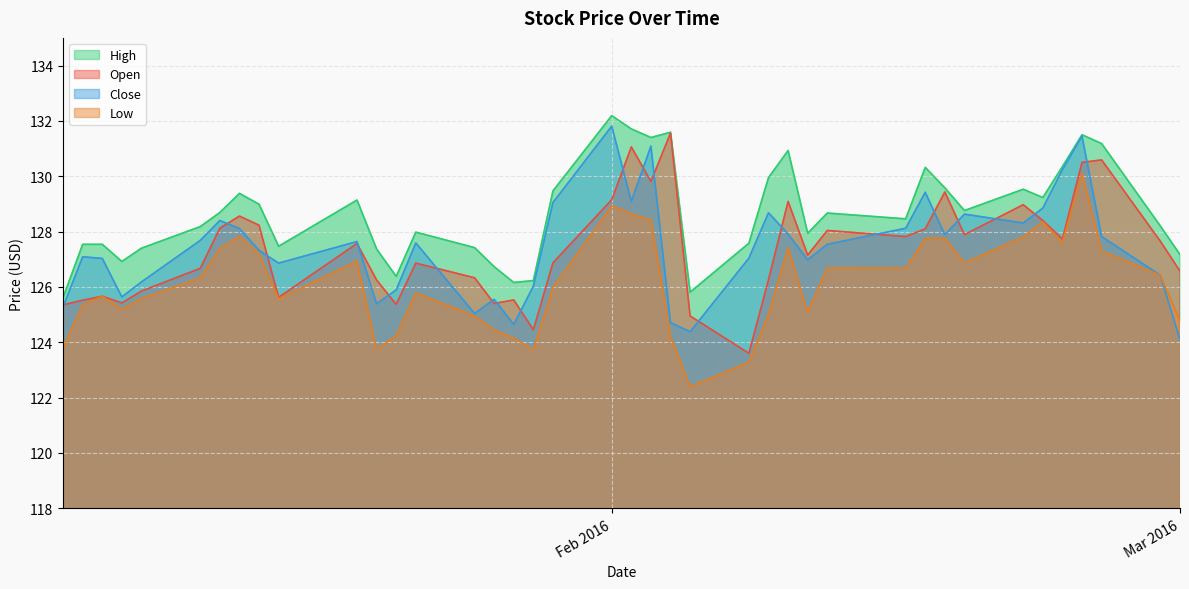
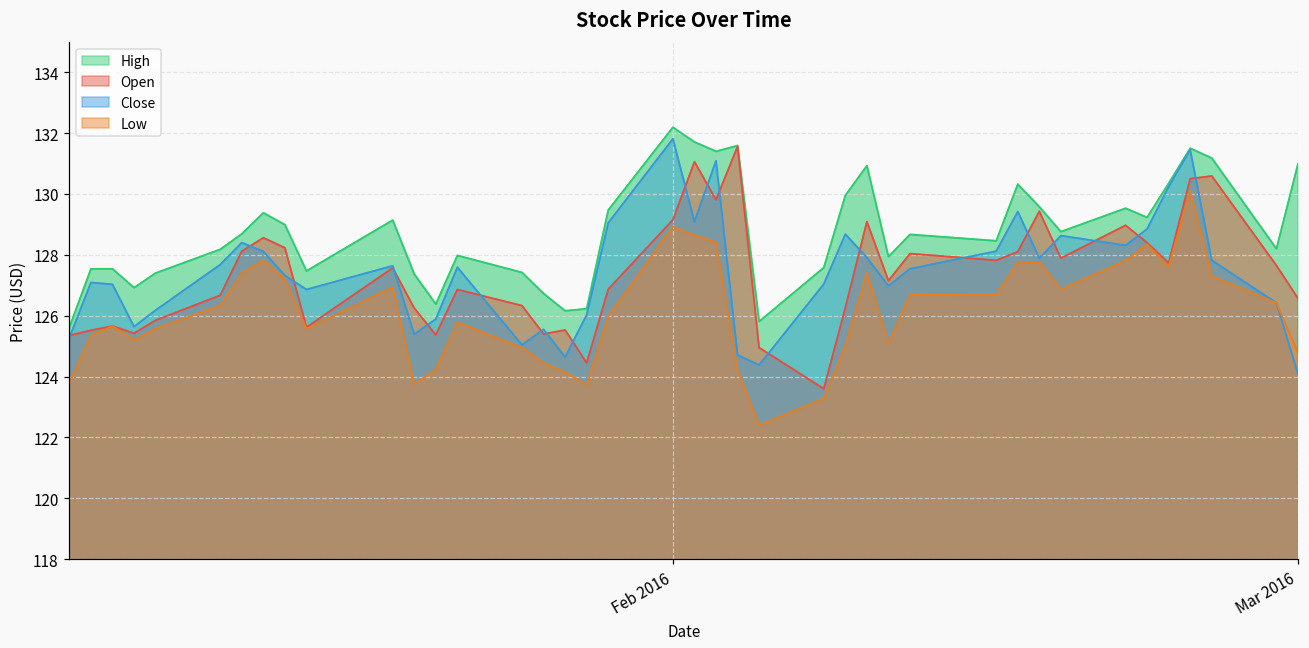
High, Mar 2016: 127.2 -> 131.0
